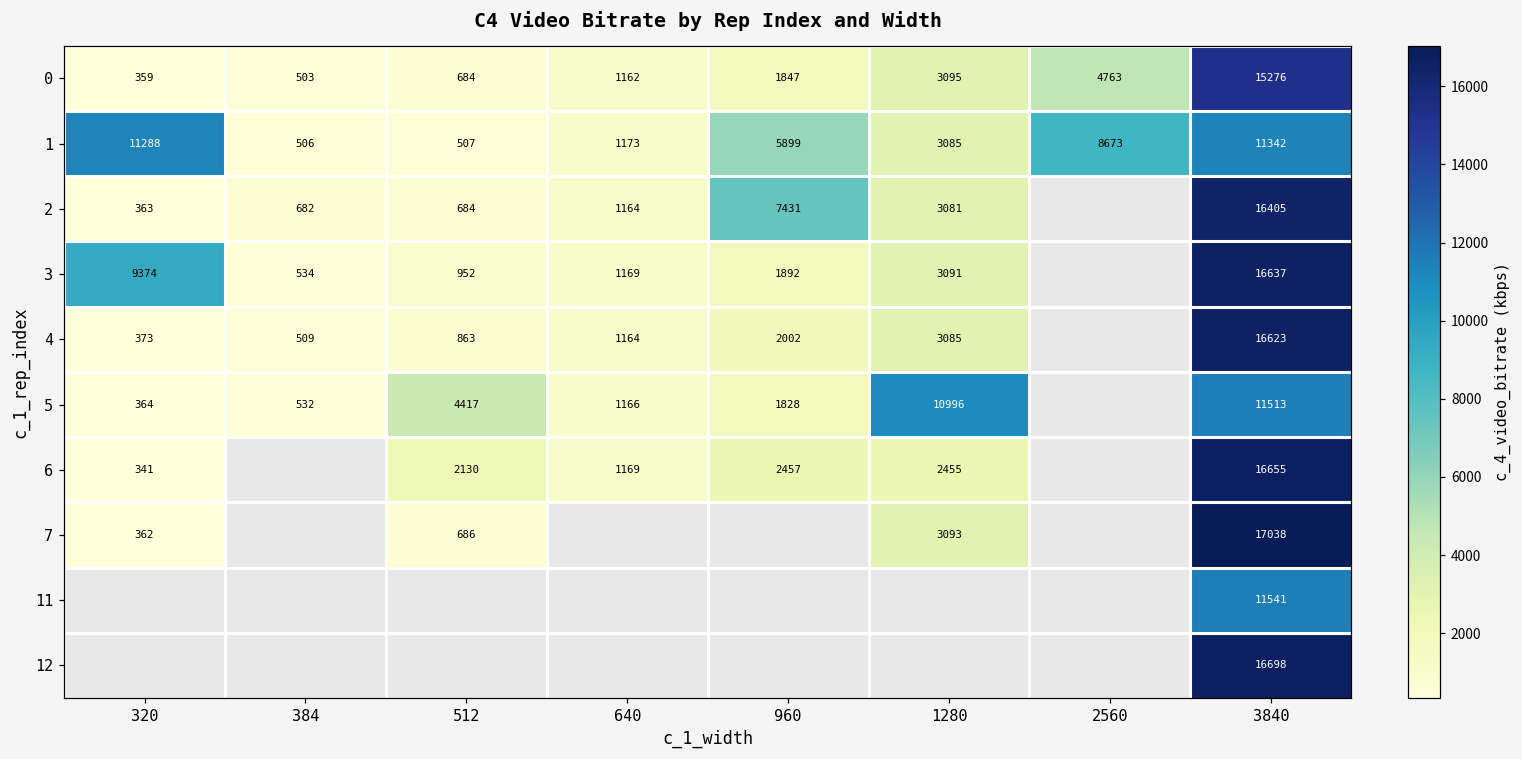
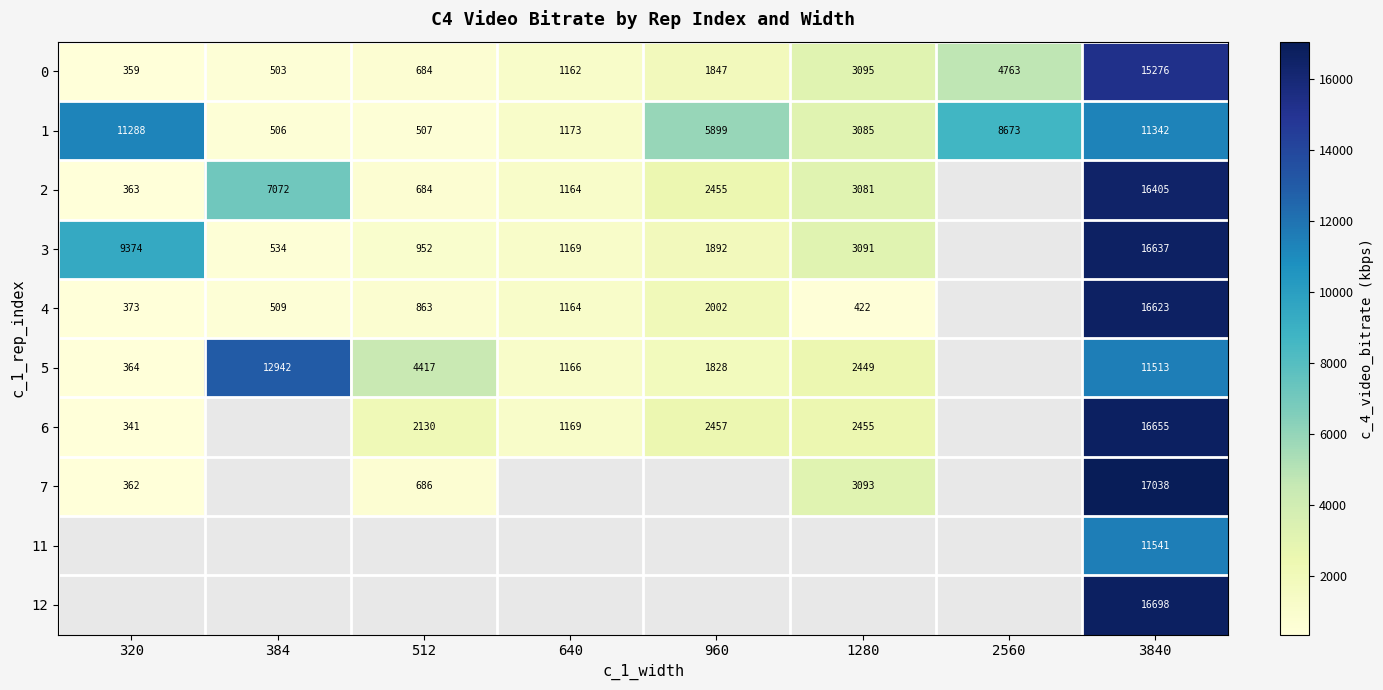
2, 384: 682 -> 7072
2, 960: 7431 -> 2455
4, 1280: 3085 -> 422
5, 384: 532 -> 12942
5, 1280: 10996 -> 2449
